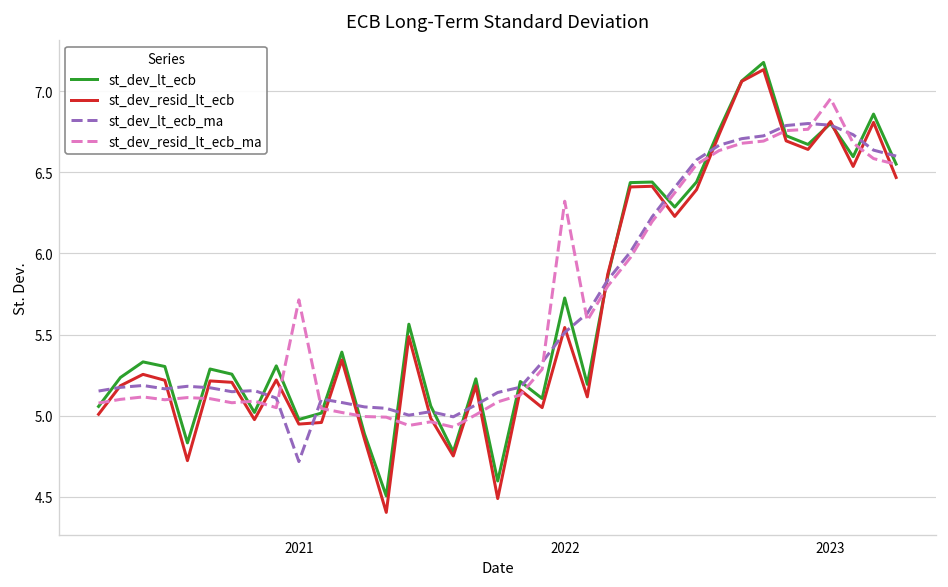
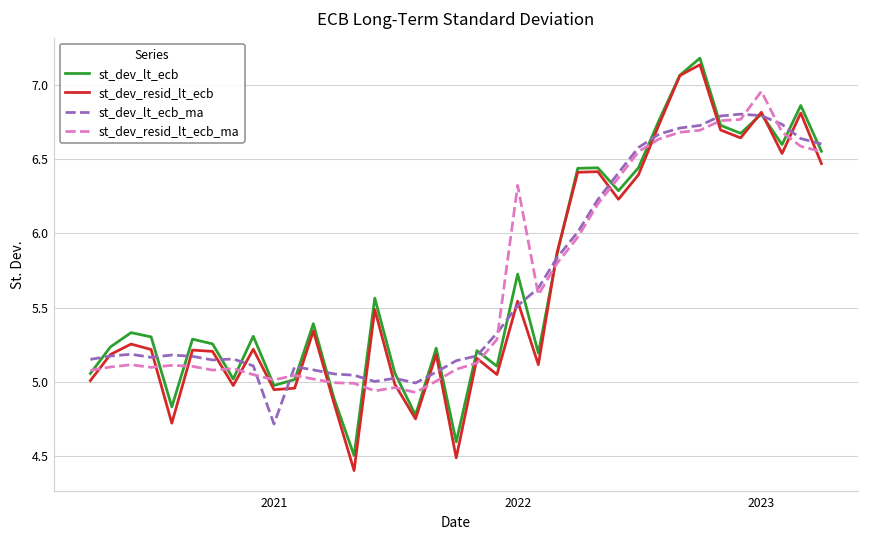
st_dev_resid_lt_ecb_ma, 2021: 5.71 -> 5.01
